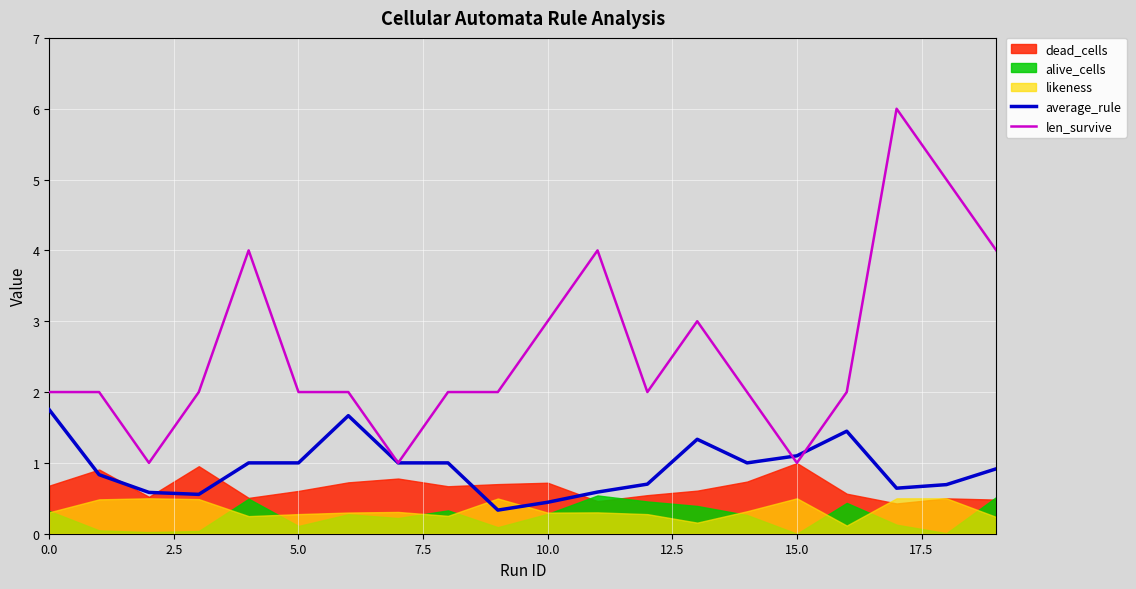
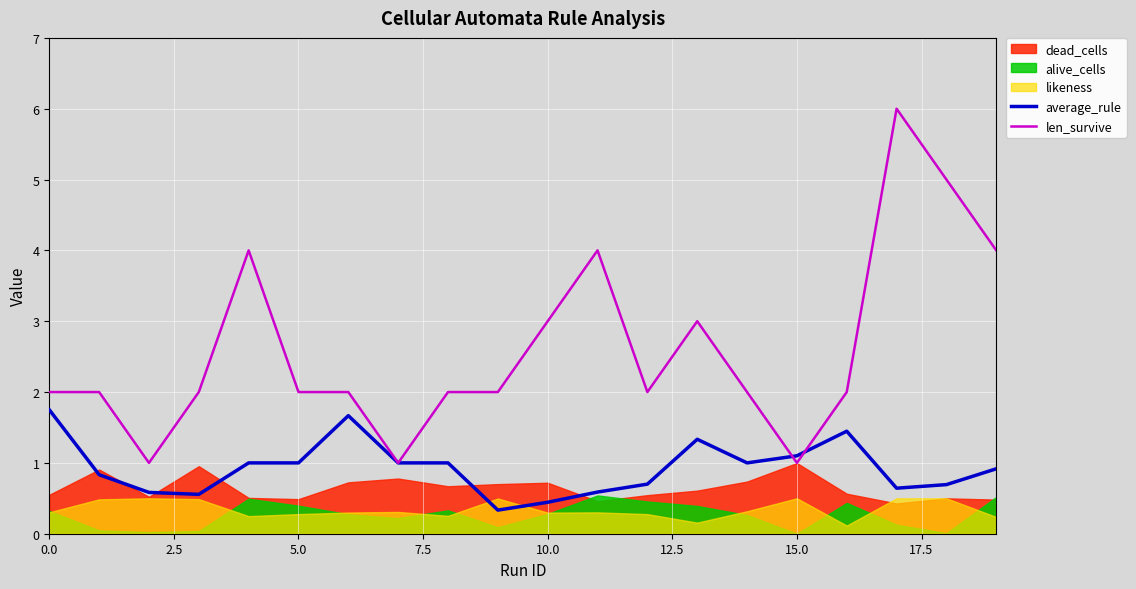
dead_cells, 0.0: 0.7 -> 0.5
dead_cells, 5.0: 0.6 -> 0.5
alive_cells, 5.0: 0.1 -> 0.4
